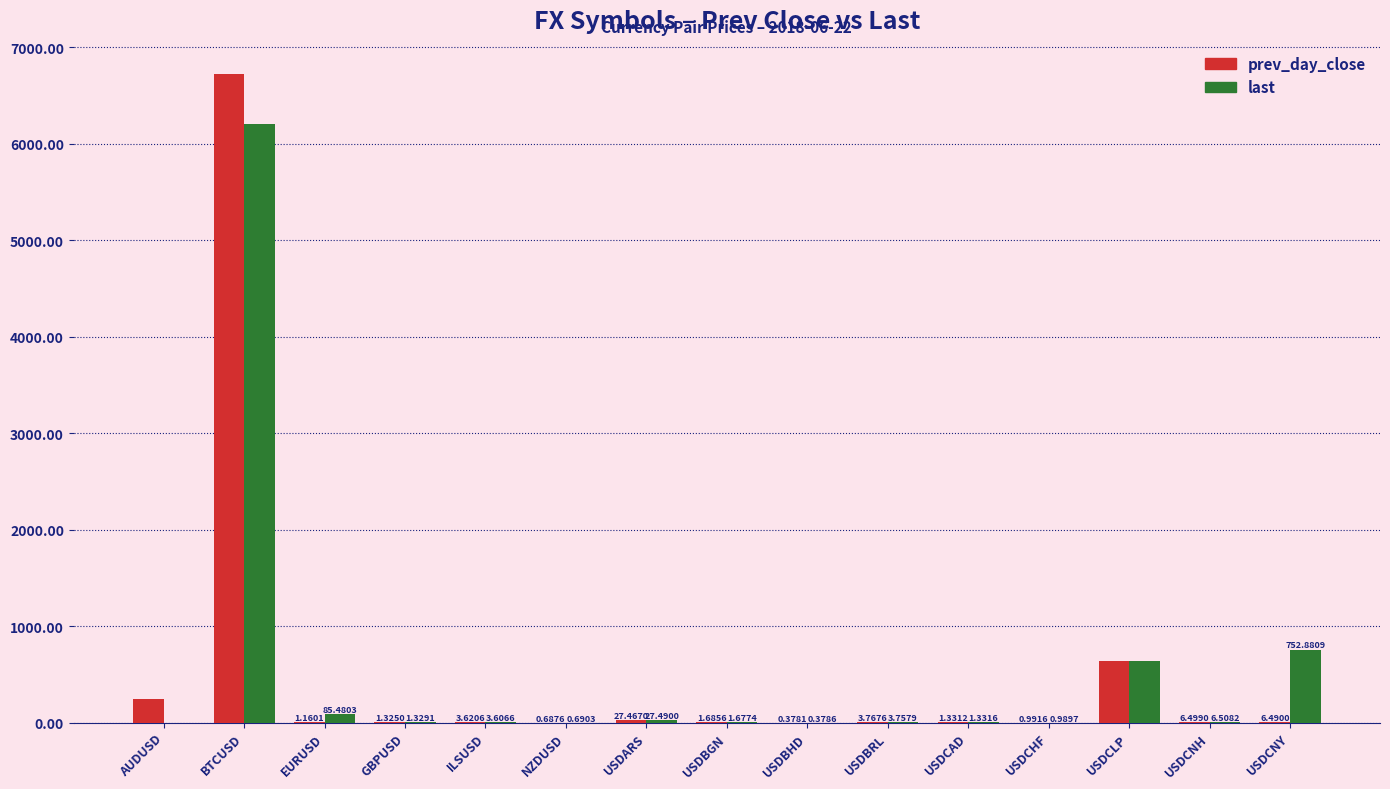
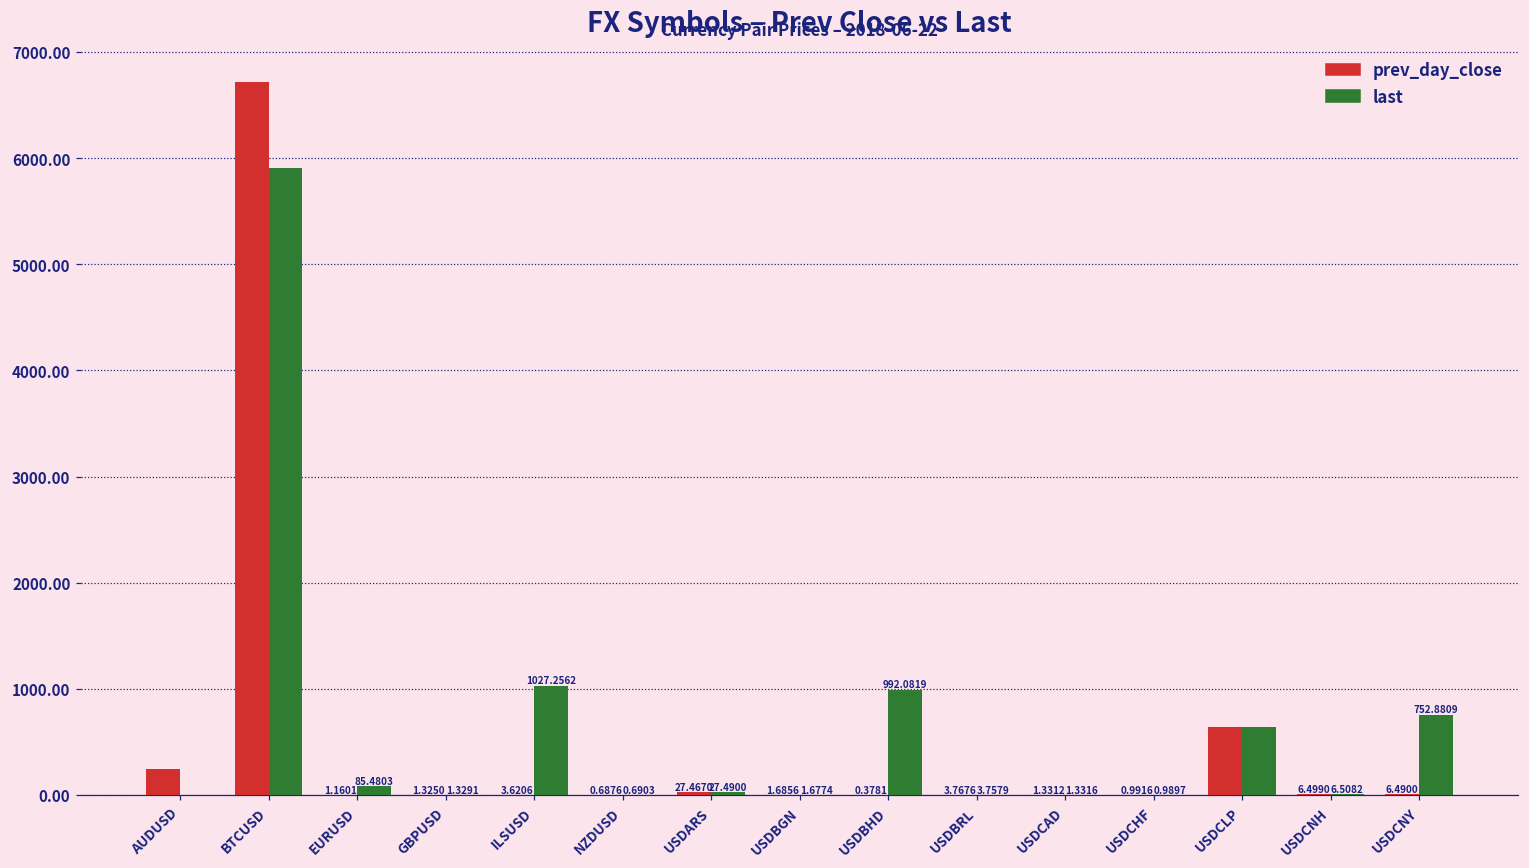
last, BTCUSD: 6200 -> 5900
last, ILSUSD: 3.6066 -> 1027.2562
last, USDBHD: 0.3786 -> 992.0819
